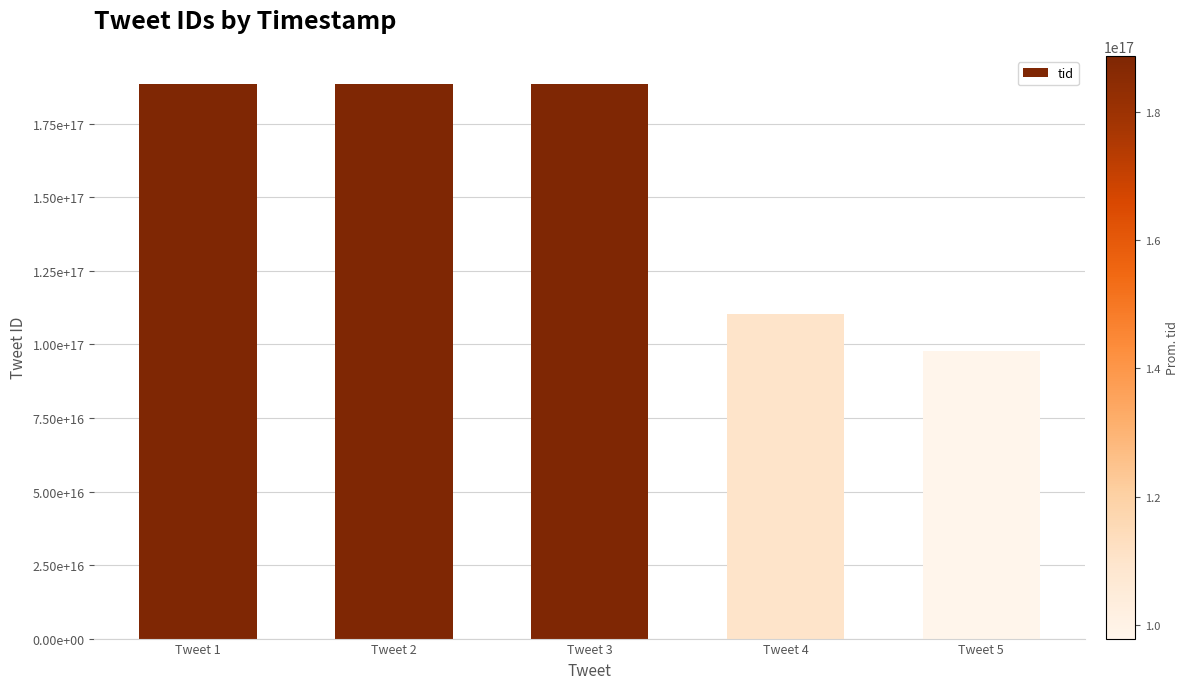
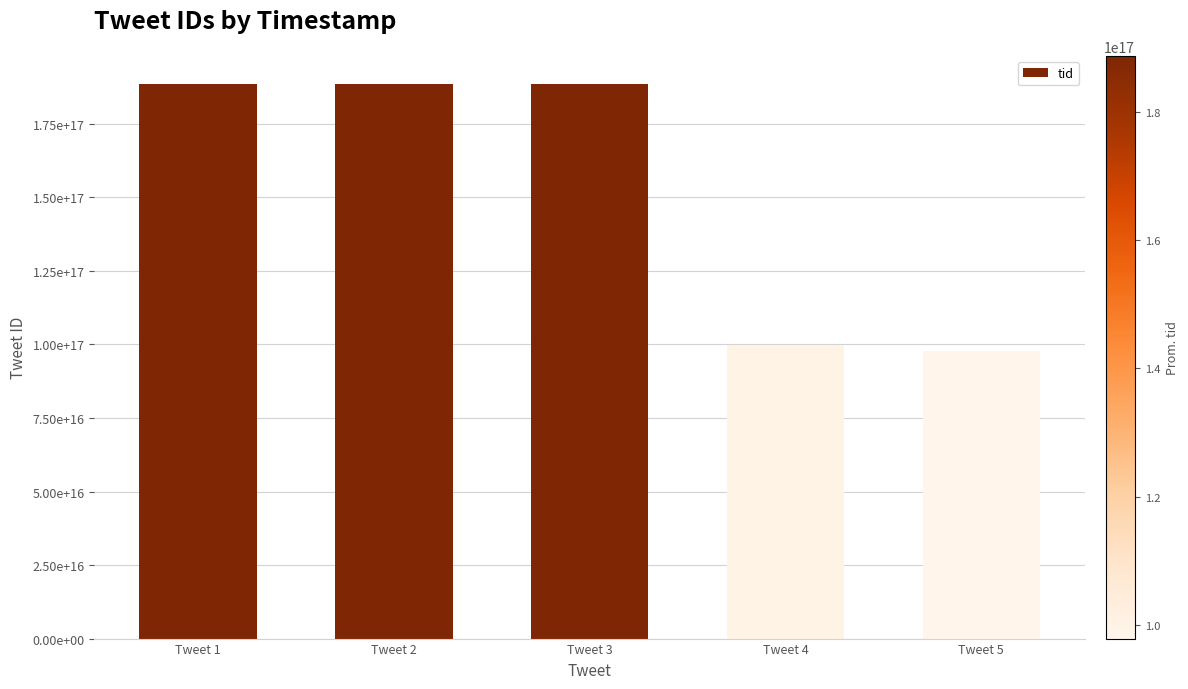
Tweet 4: 110000000000000000 -> 100000000000000000
